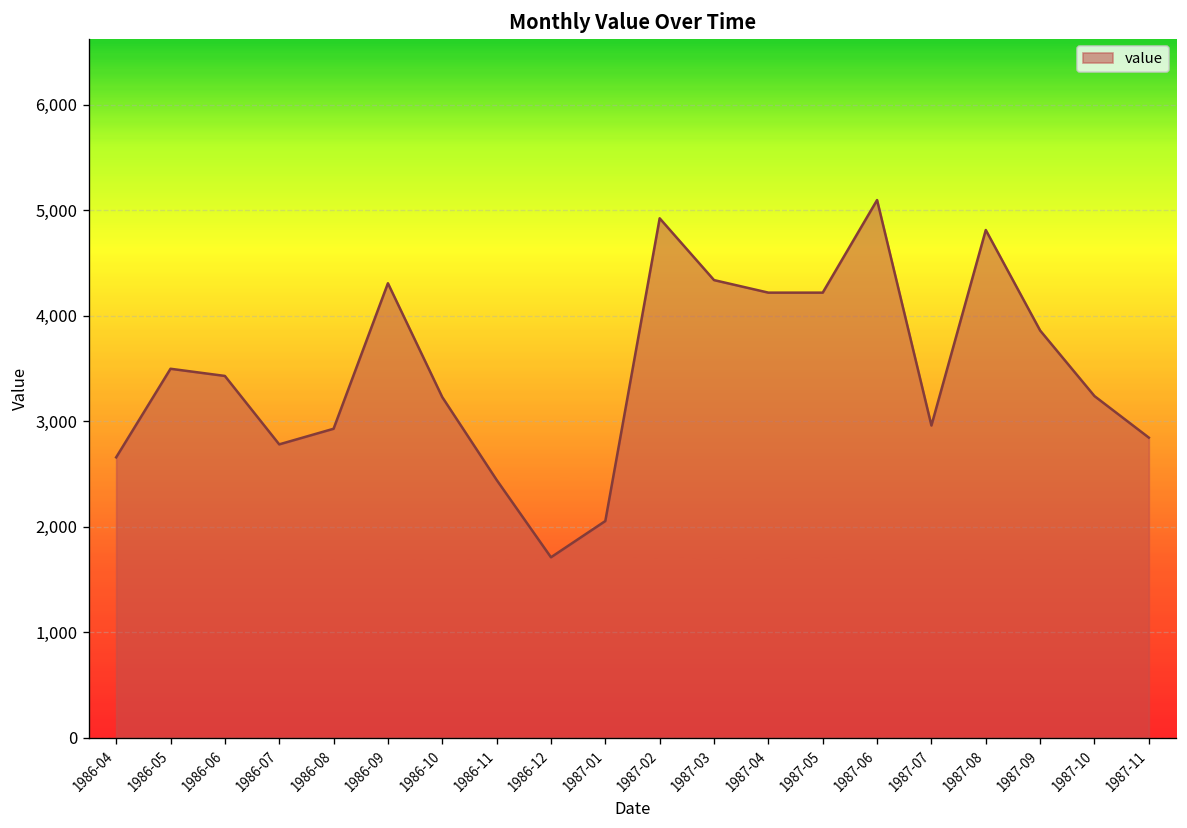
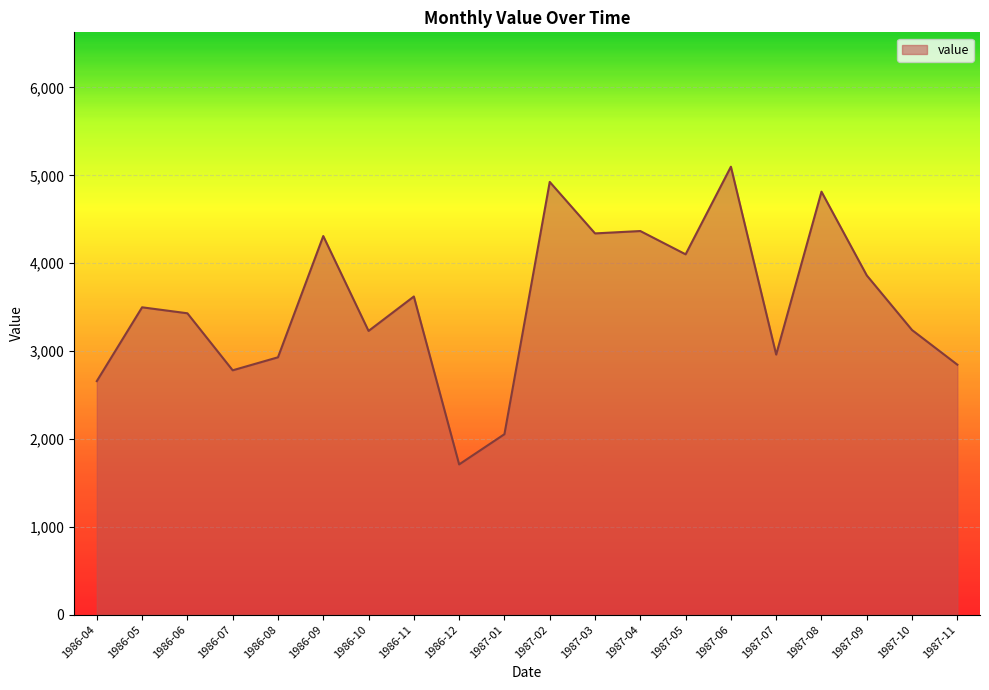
1986-11: 2,400 -> 3,600
1987-04: 4,200 -> 4,400
1987-05: 4,200 -> 4,100
